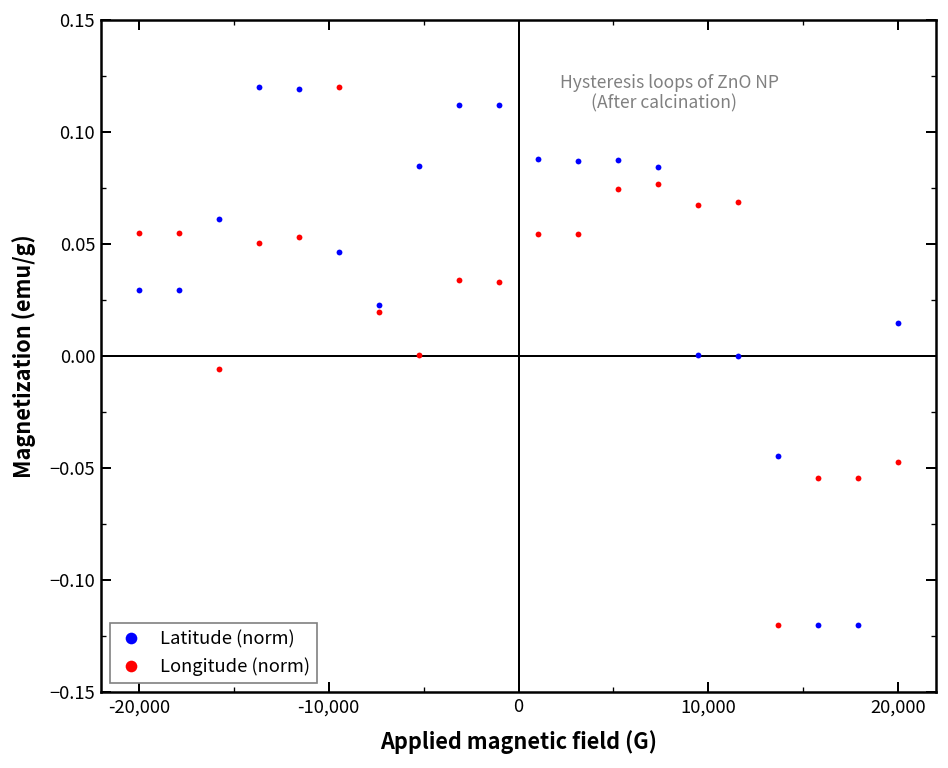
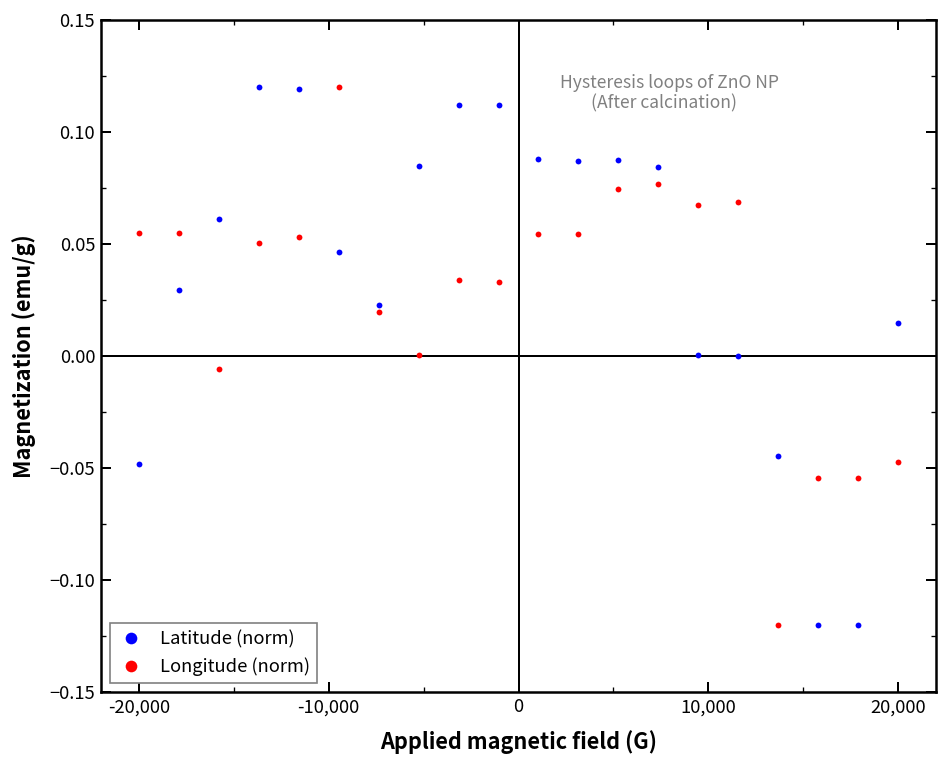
Latitude (norm), -20,000: 0.029 -> -0.048
